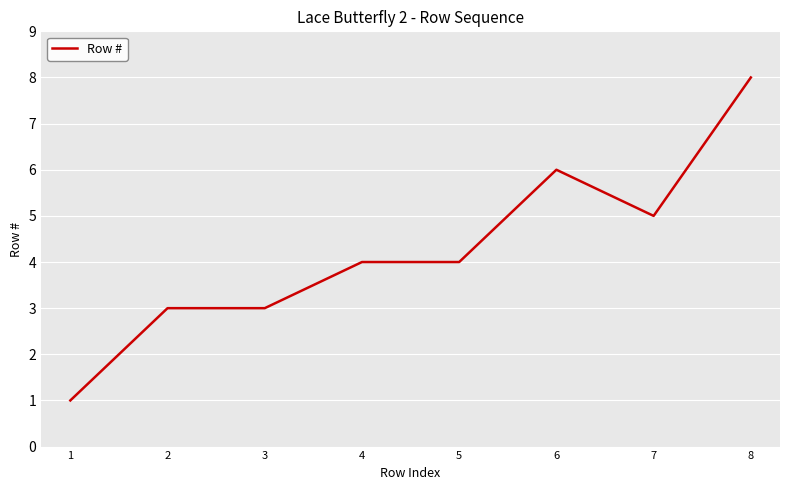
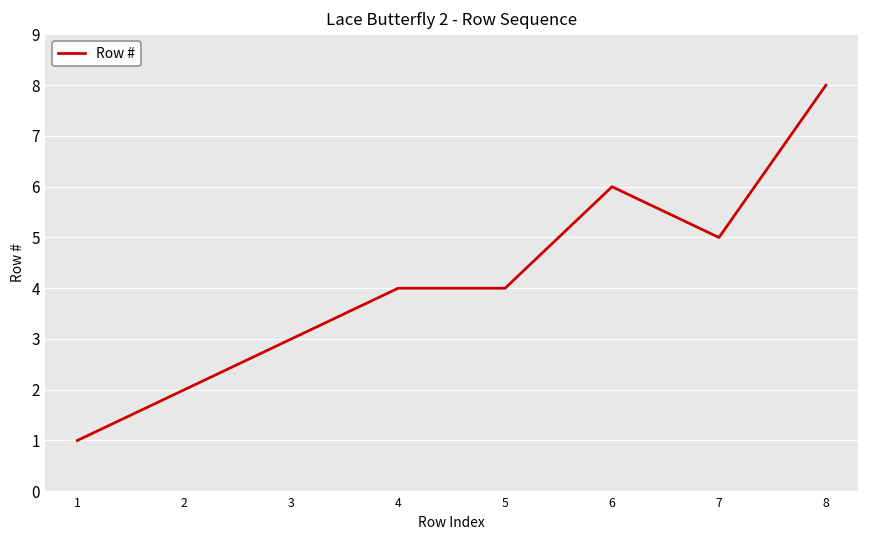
2: 3 -> 2
